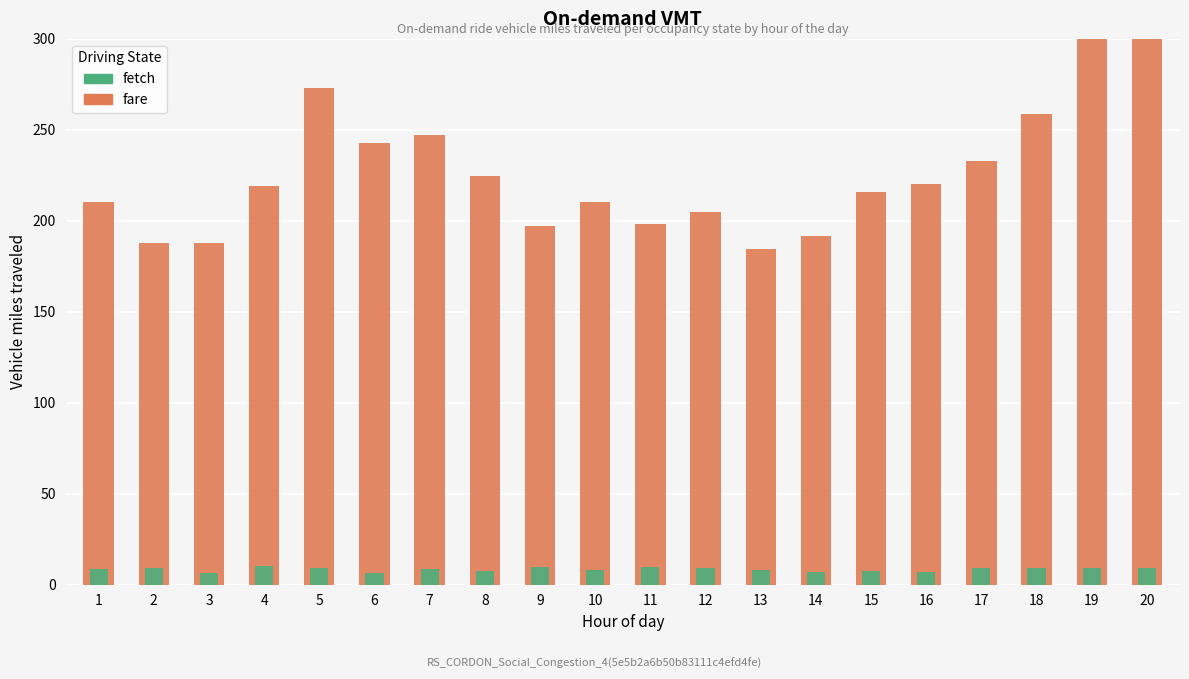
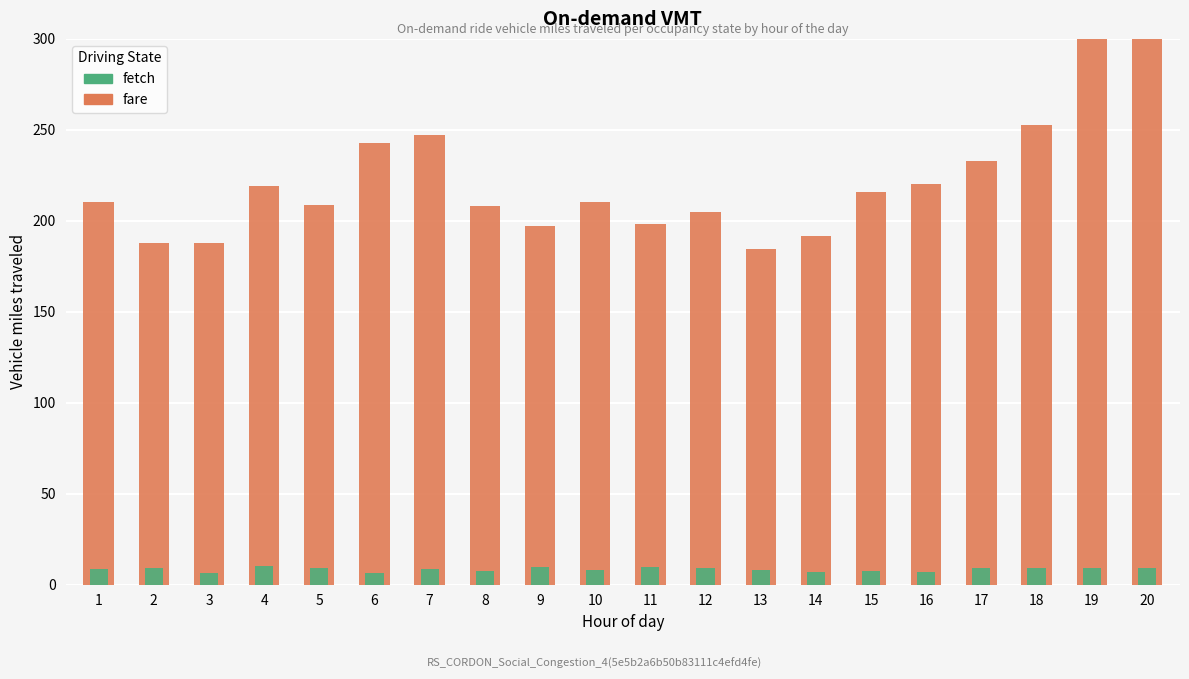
fare, 5: 273 -> 209
fare, 8: 224 -> 208
fare, 18: 259 -> 253
